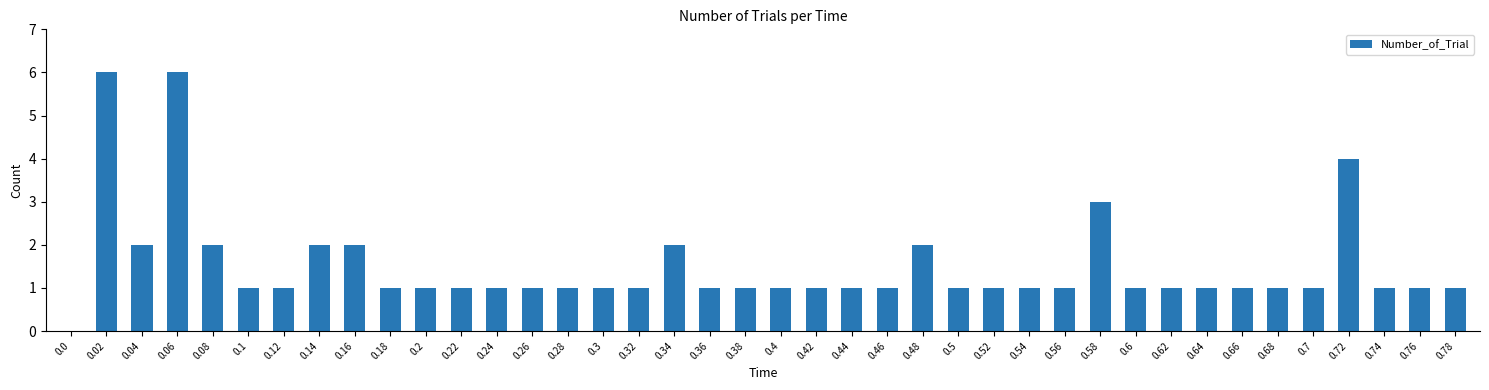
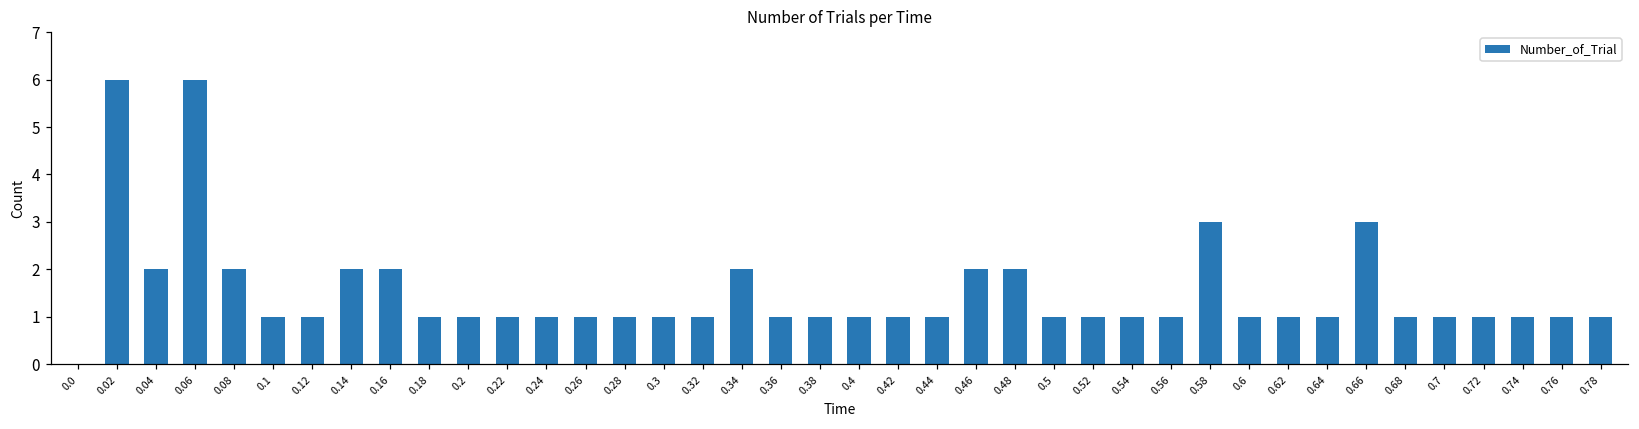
0.46: 1 -> 2
0.66: 1 -> 3
0.72: 4 -> 1
